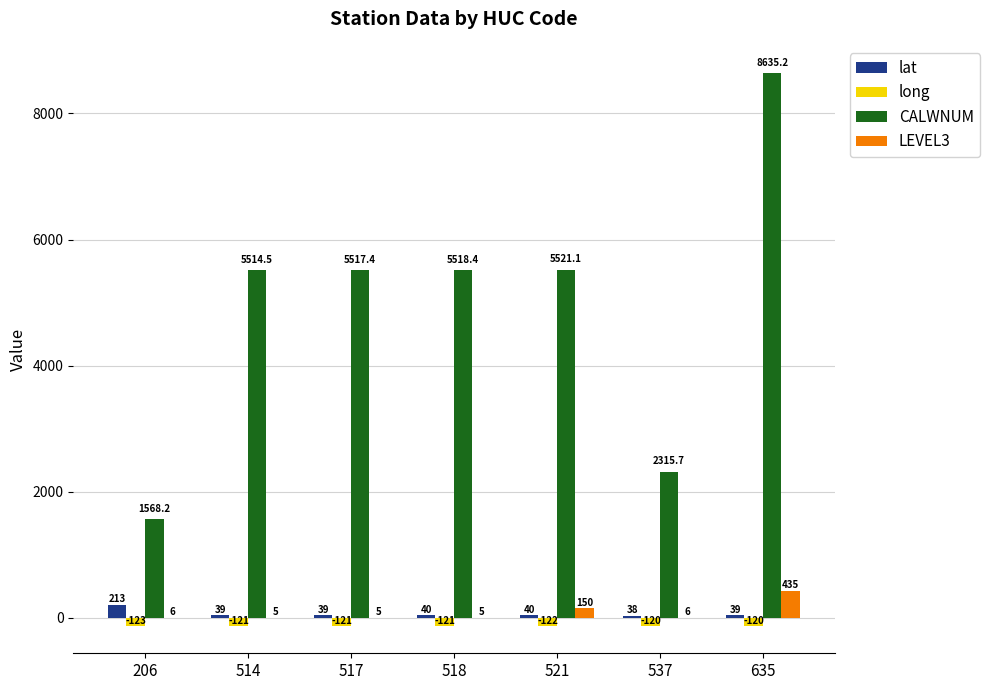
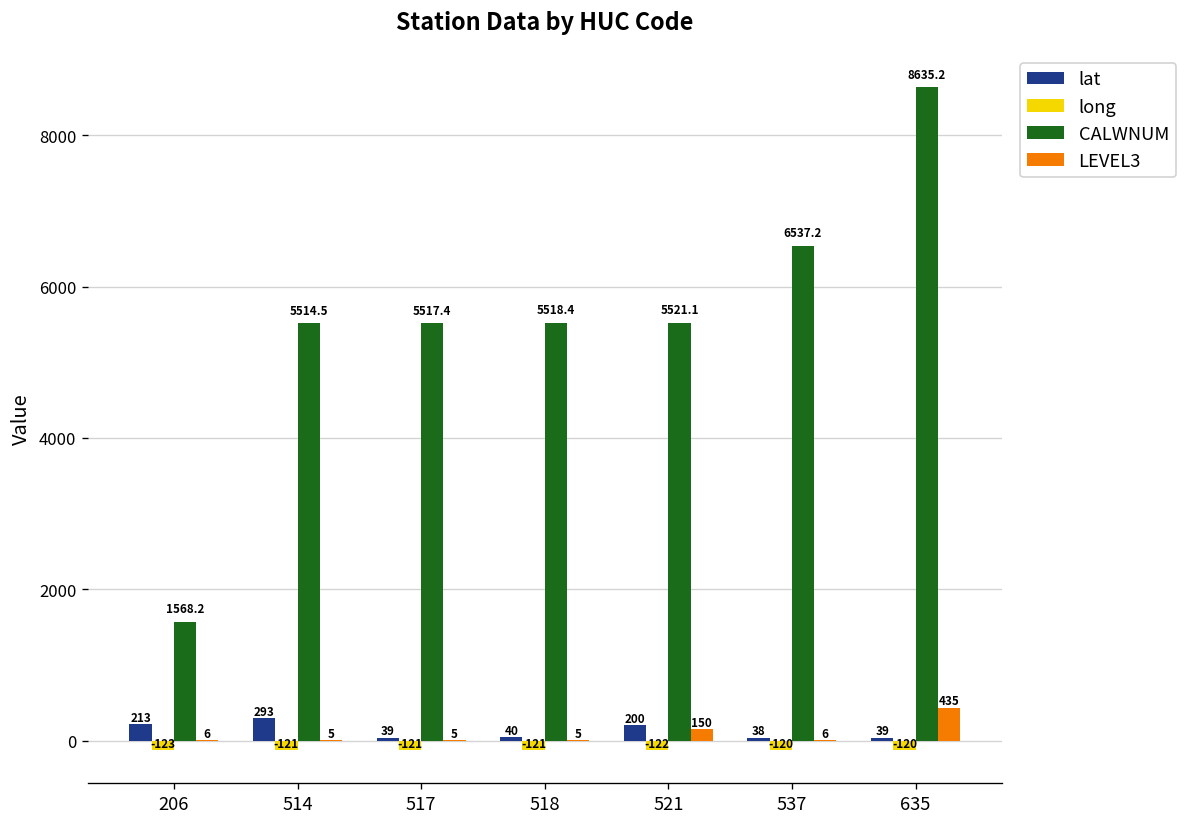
lat, 514: 39 -> 293
lat, 521: 40 -> 200
CALWNUM, 537: 2315.7 -> 6537.2
